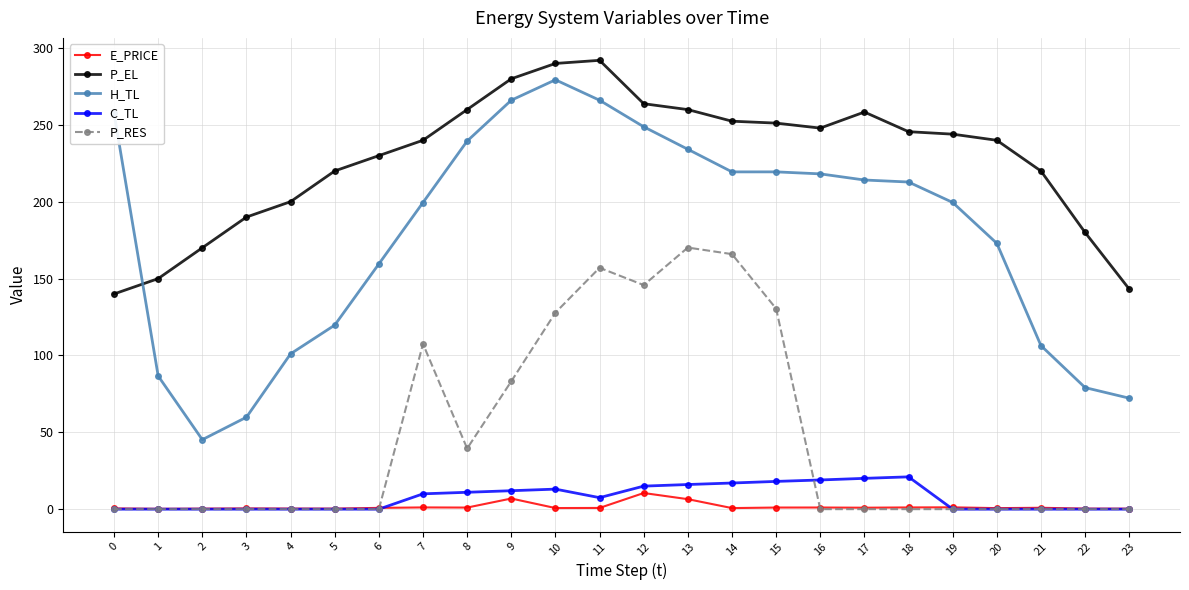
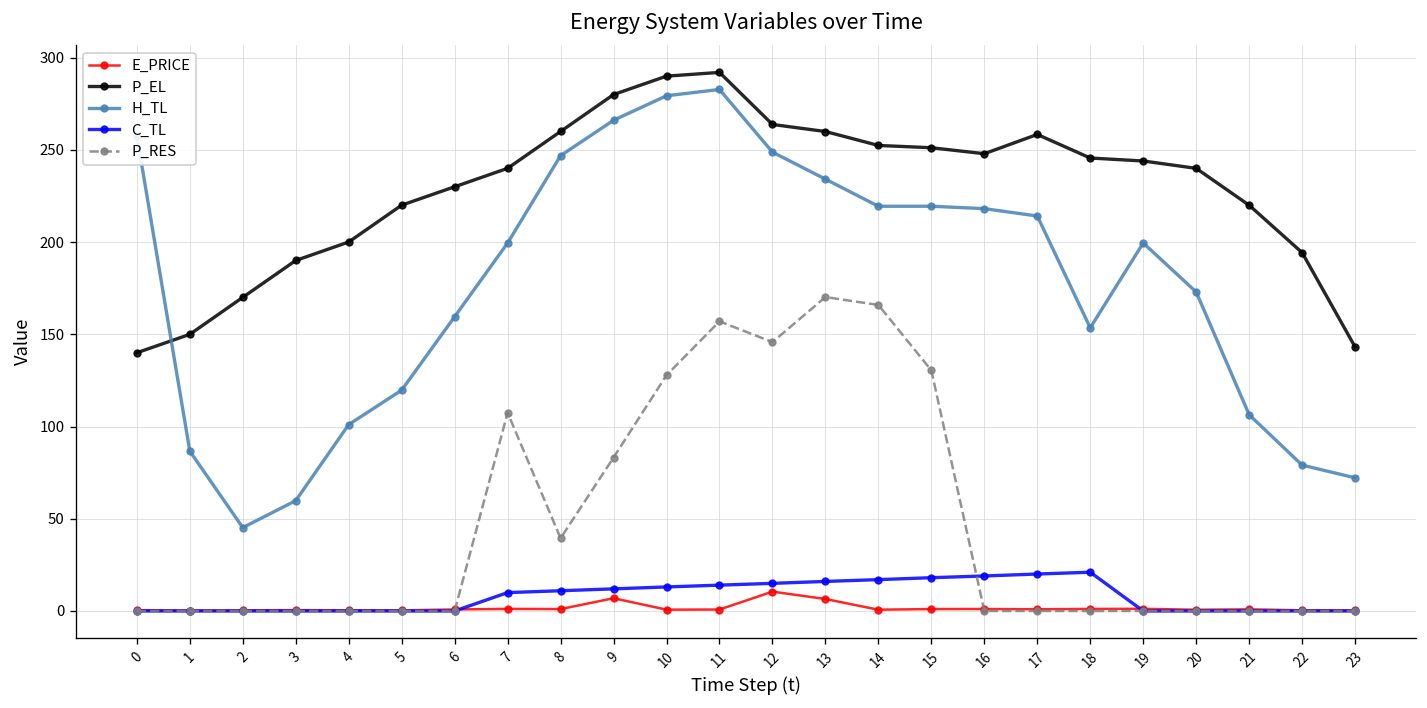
H_TL, 8: 239 -> 247
H_TL, 11: 266 -> 283
C_TL, 11: 7 -> 14
H_TL, 18: 213 -> 154
P_EL, 22: 180 -> 194
